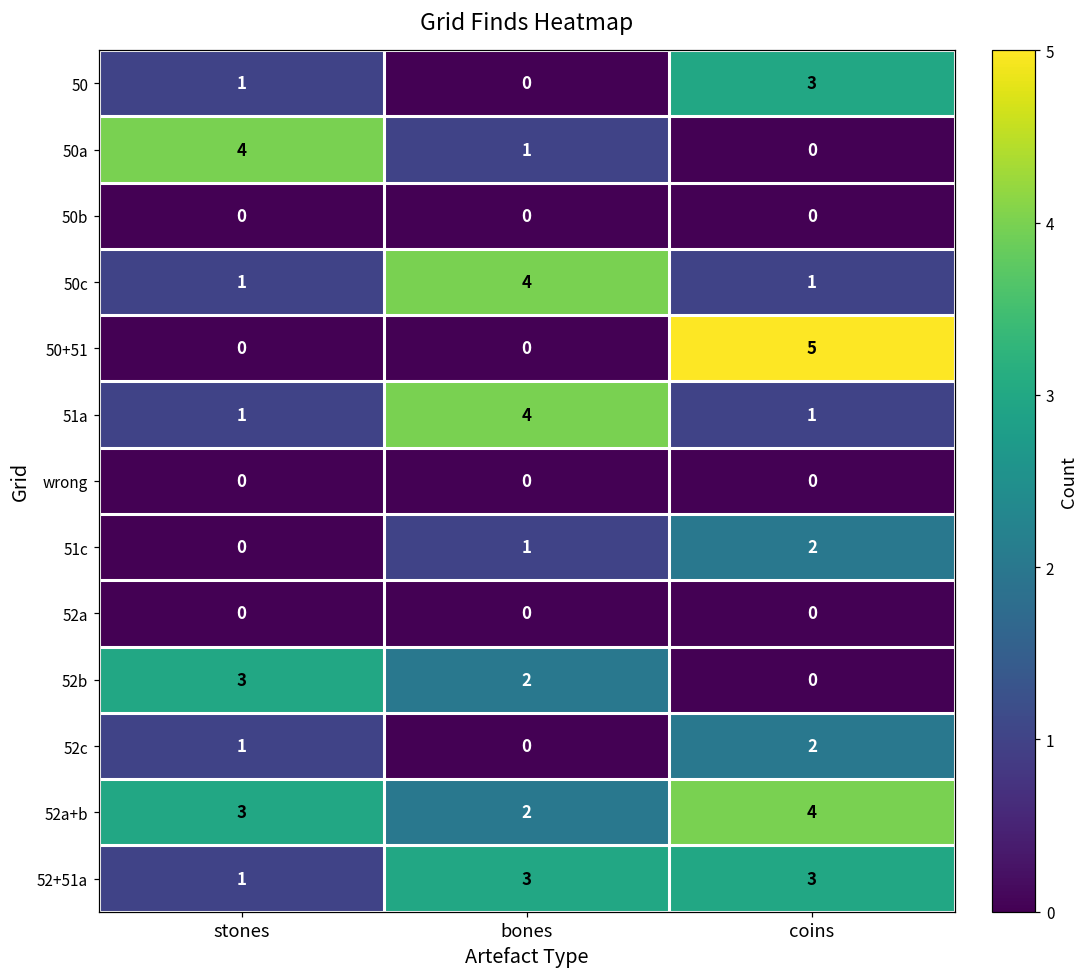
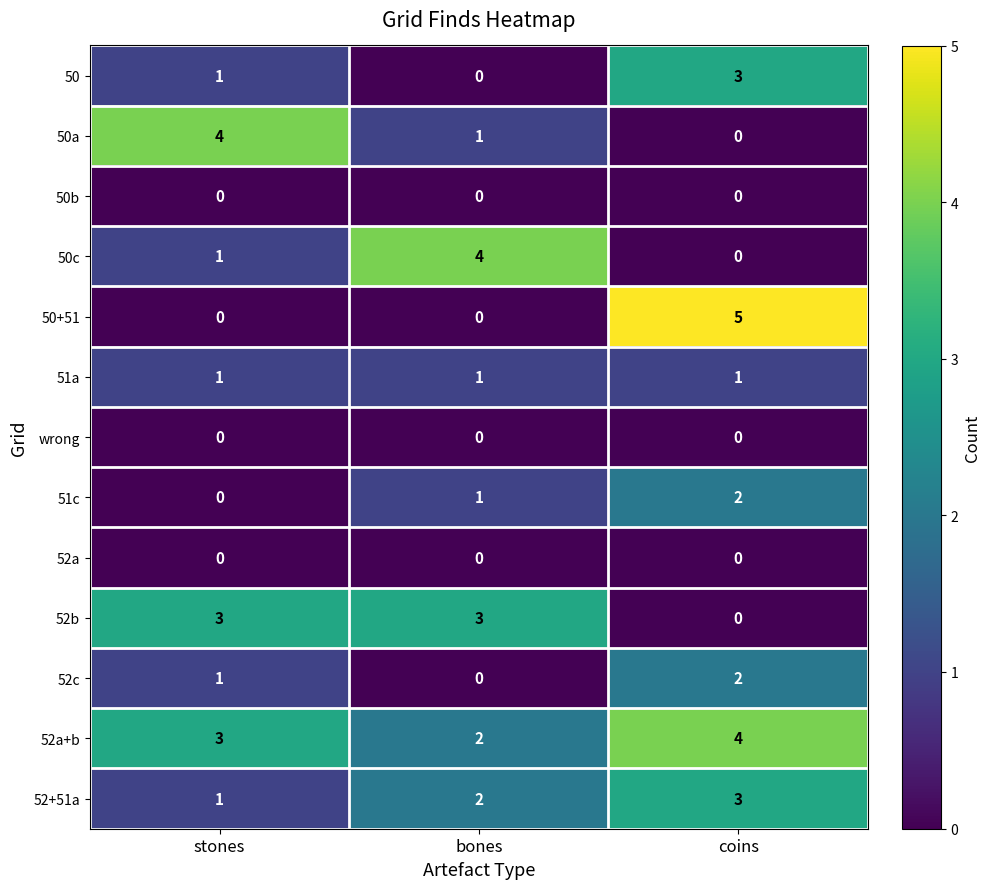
50c, coins: 1 -> 0
51a, bones: 4 -> 1
52b, bones: 2 -> 3
52+51a, bones: 3 -> 2
